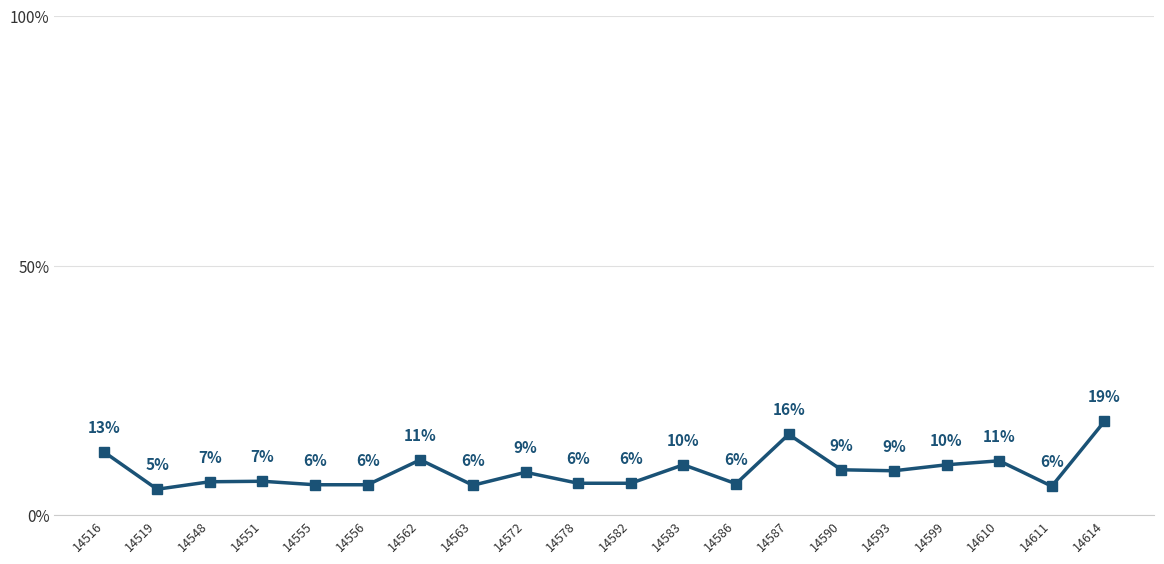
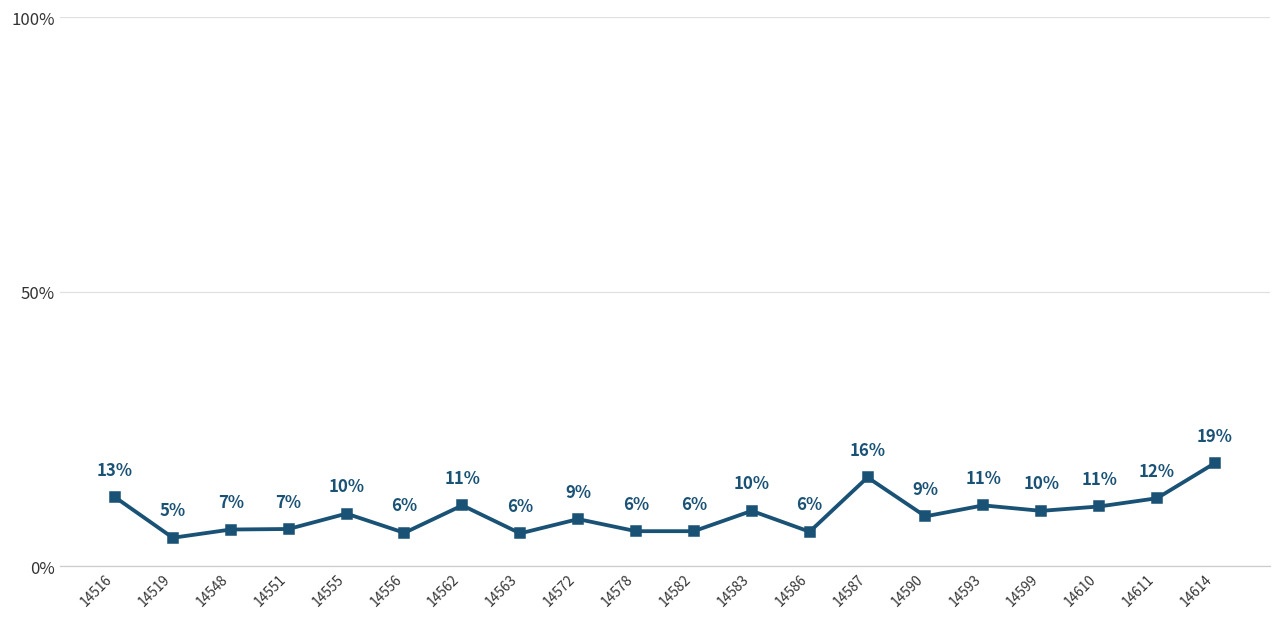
14555: 6% -> 10%
14593: 9% -> 11%
14611: 6% -> 12%
